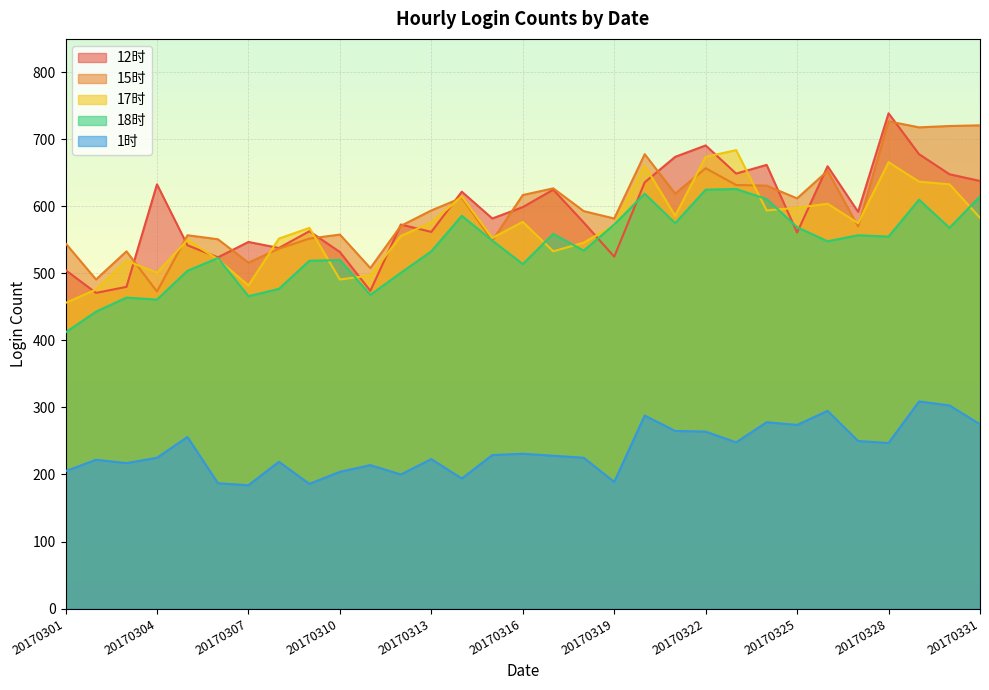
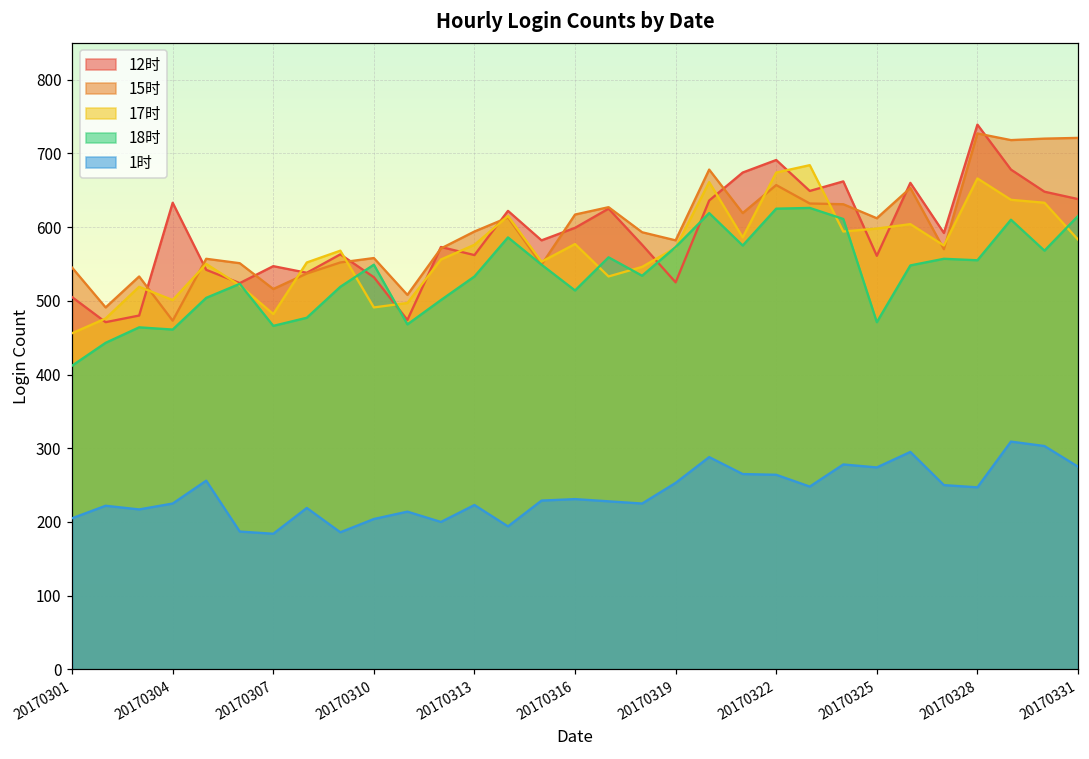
18时, 20170310: 520 -> 550
1时, 20170319: 190 -> 250
18时, 20170325: 570 -> 470
